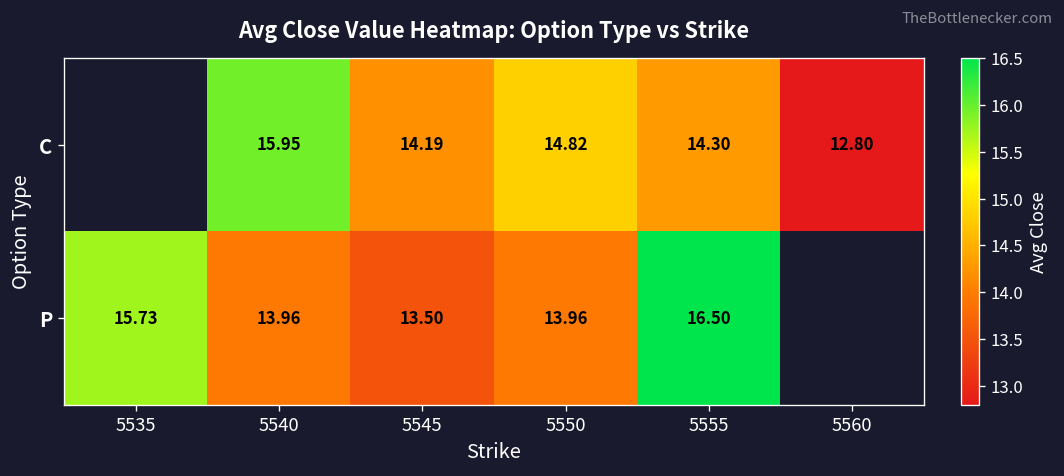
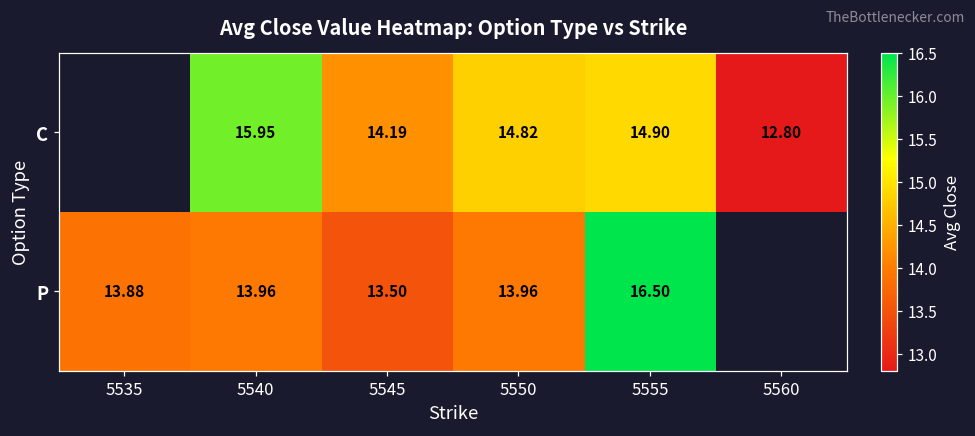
C, 5555: 14.30 -> 14.90
P, 5535: 15.73 -> 13.88
